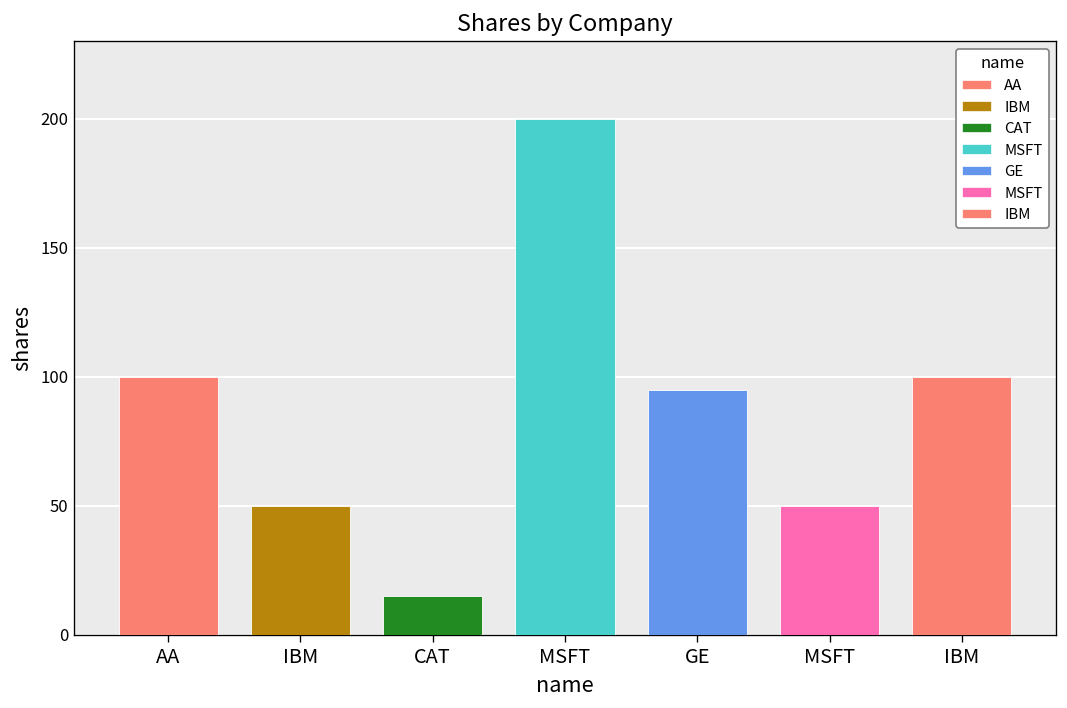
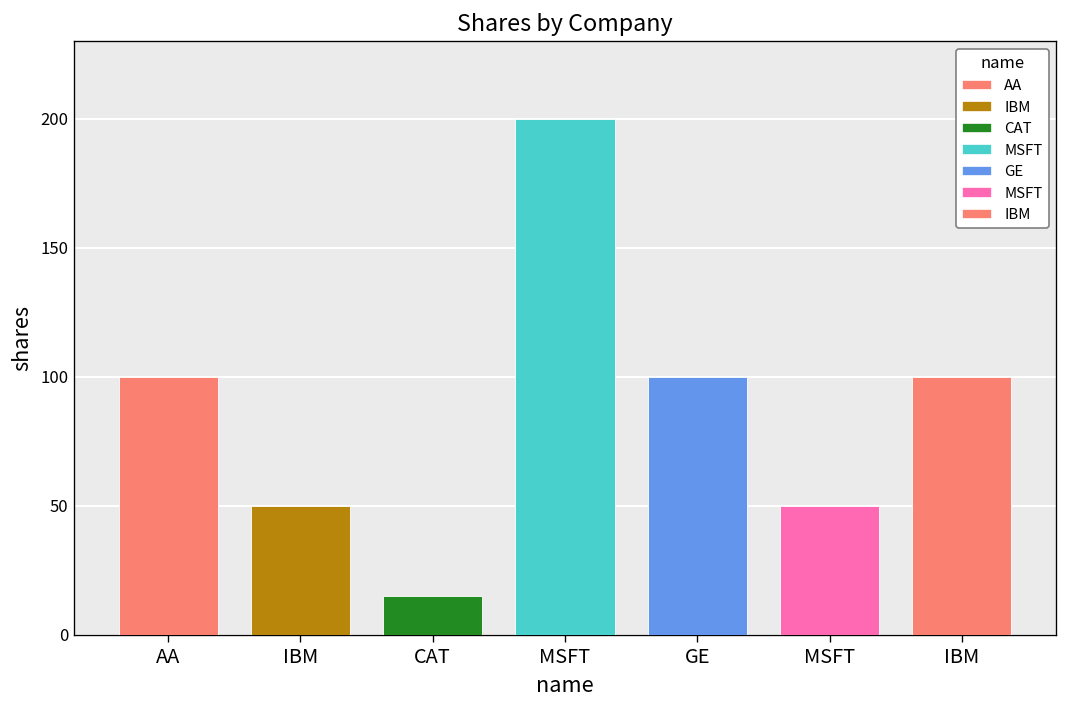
GE: 95 -> 100
